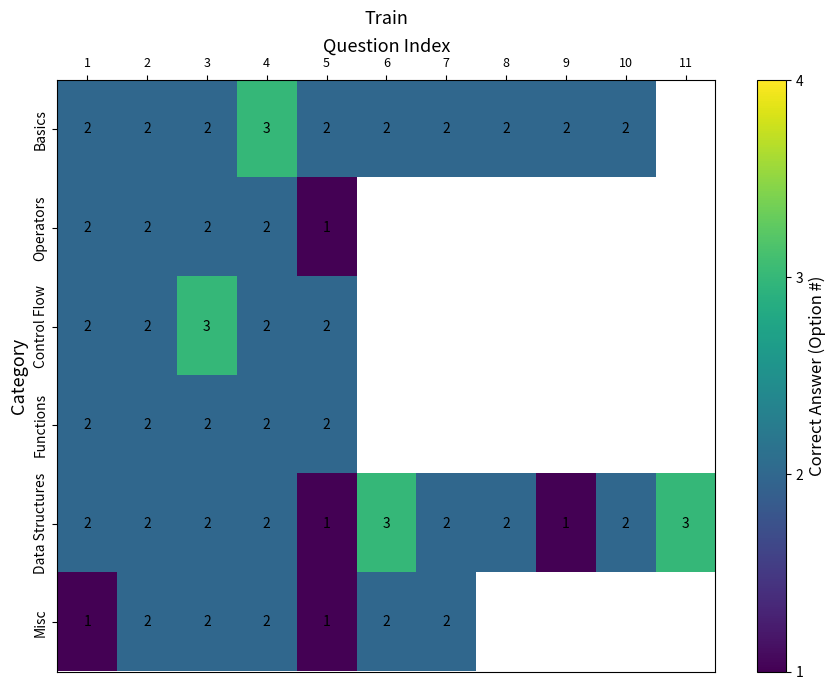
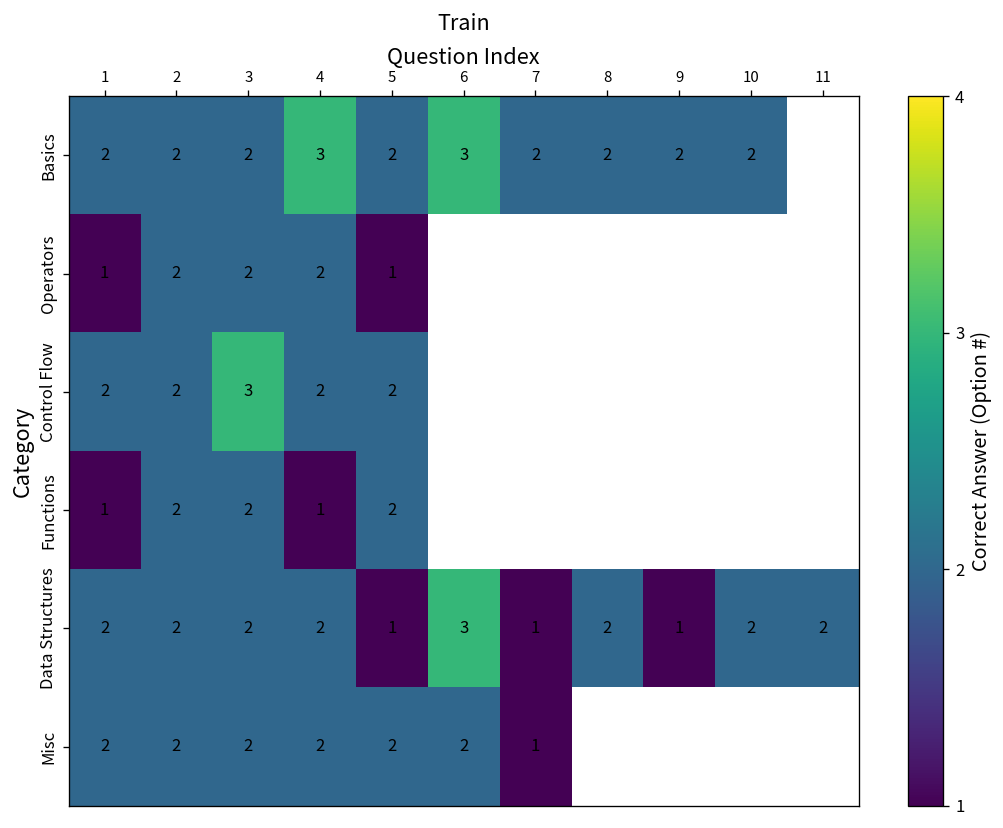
Basics, 6: 2 -> 3
Operators, 1: 2 -> 1
Functions, 1: 2 -> 1
Functions, 4: 2 -> 1
Data Structures, 7: 2 -> 1
Data Structures, 11: 3 -> 2
Misc, 1: 1 -> 2
Misc, 5: 1 -> 2
Misc, 7: 2 -> 1
